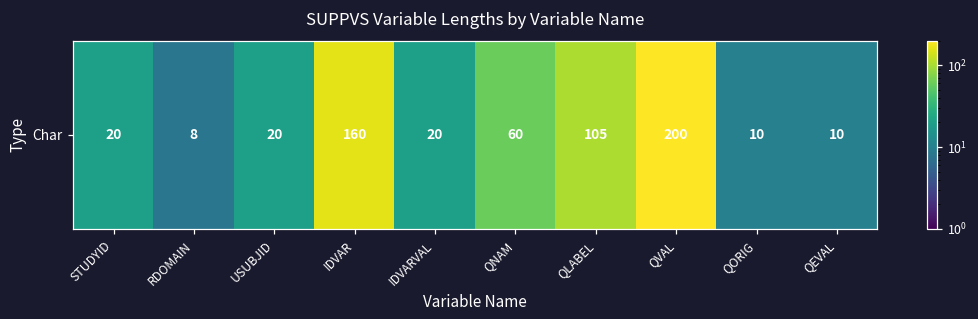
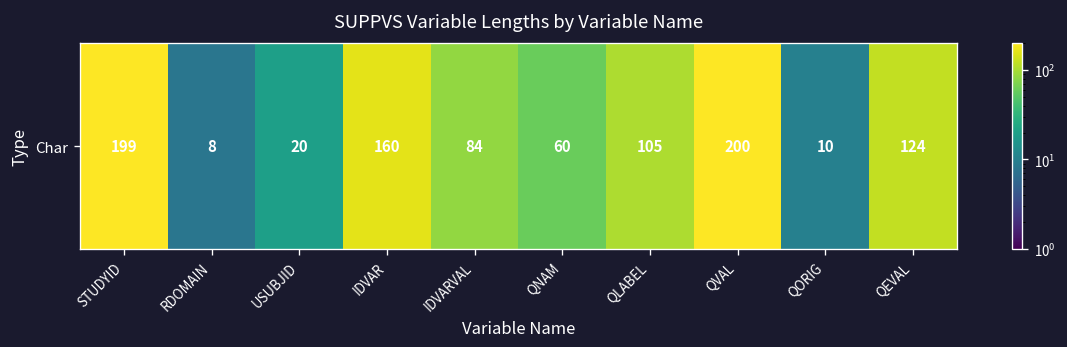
Char, STUDYID: 20 -> 199
Char, IDVARVAL: 20 -> 84
Char, QEVAL: 10 -> 124
